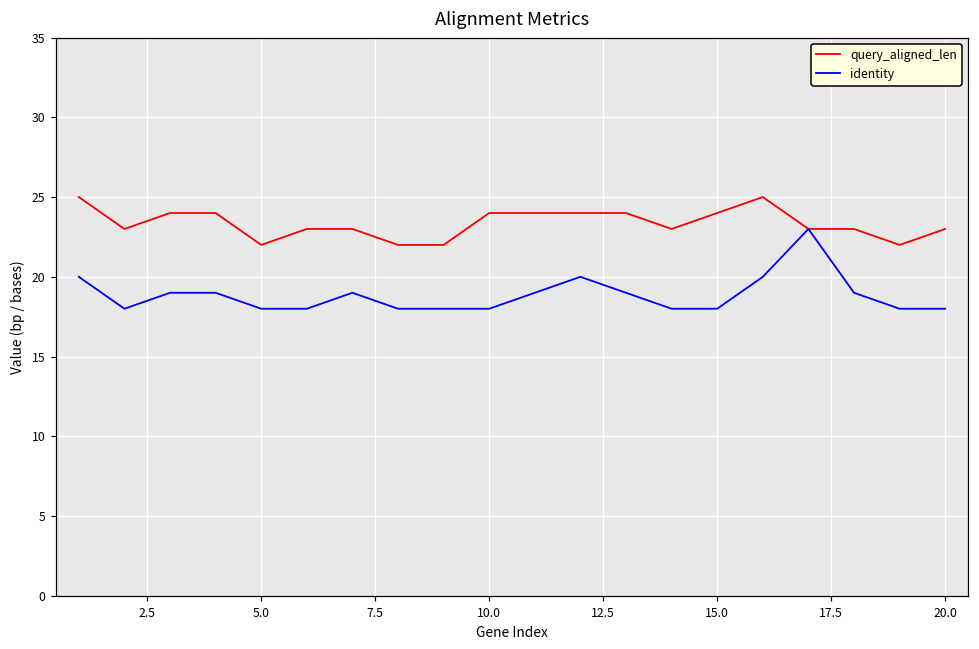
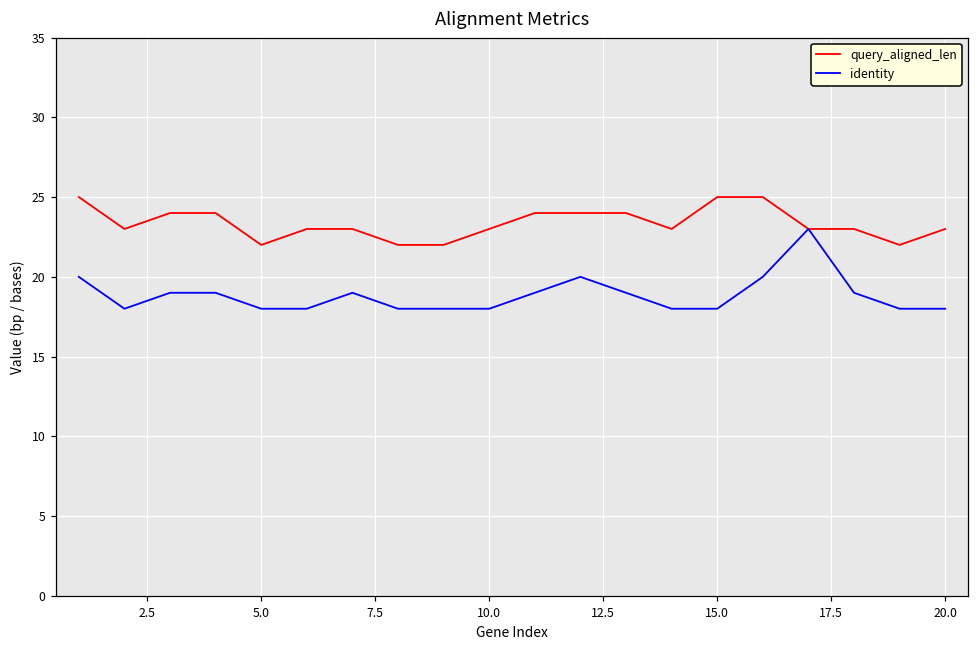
query_aligned_len, 10.0: 24 -> 23
query_aligned_len, 15.0: 24 -> 25
